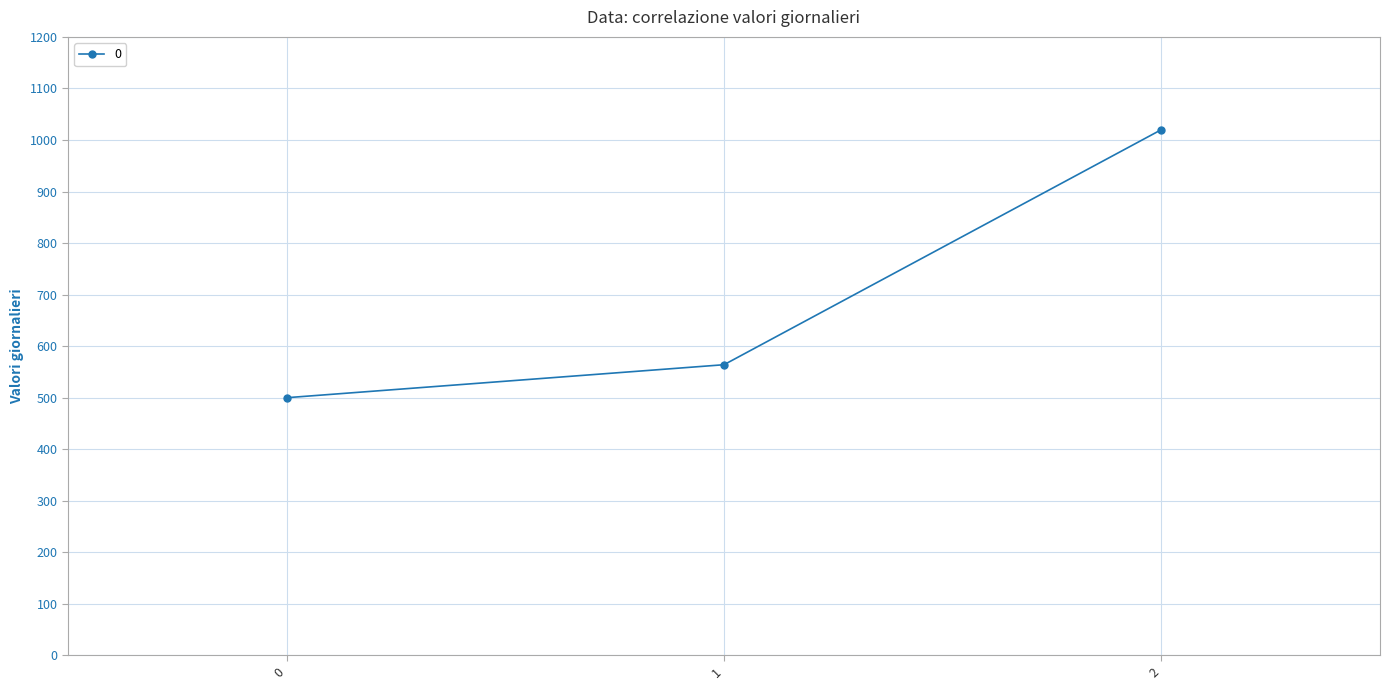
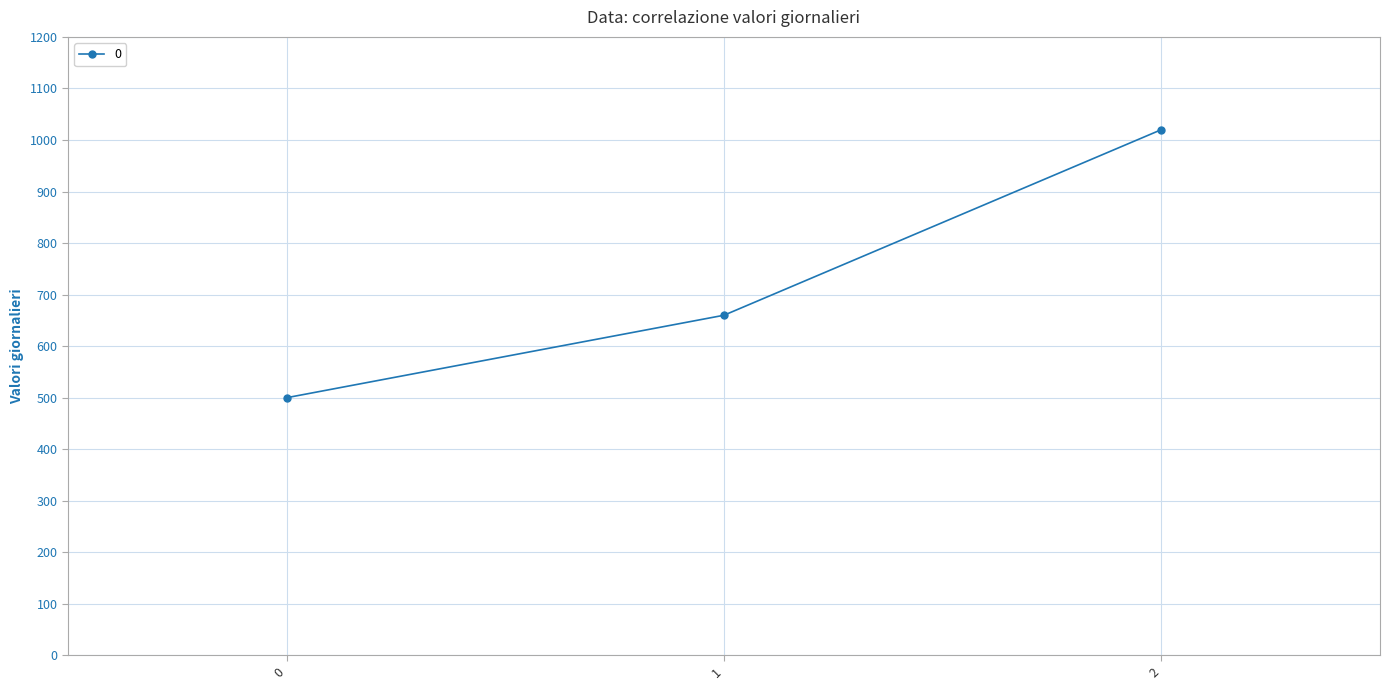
1: 560 -> 660
